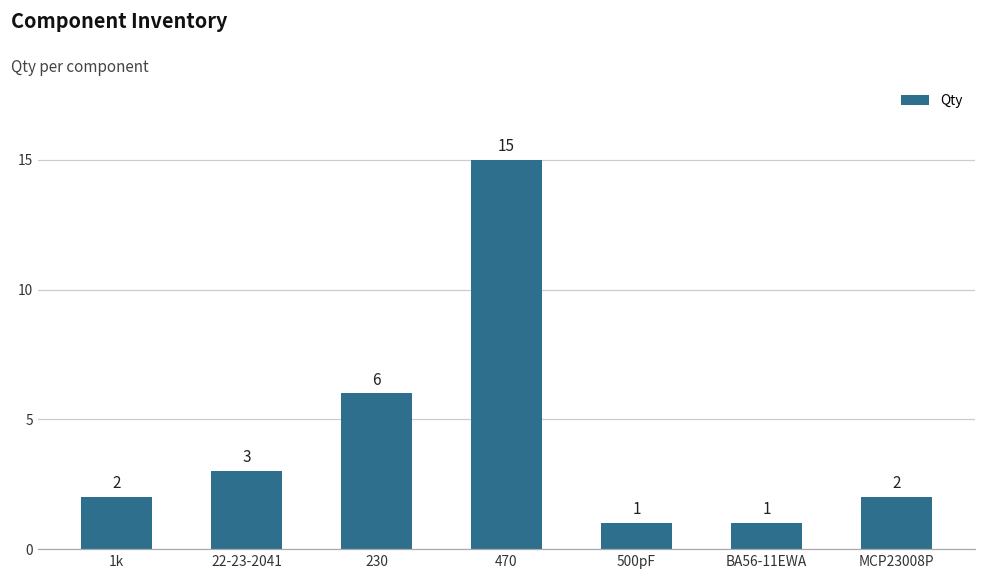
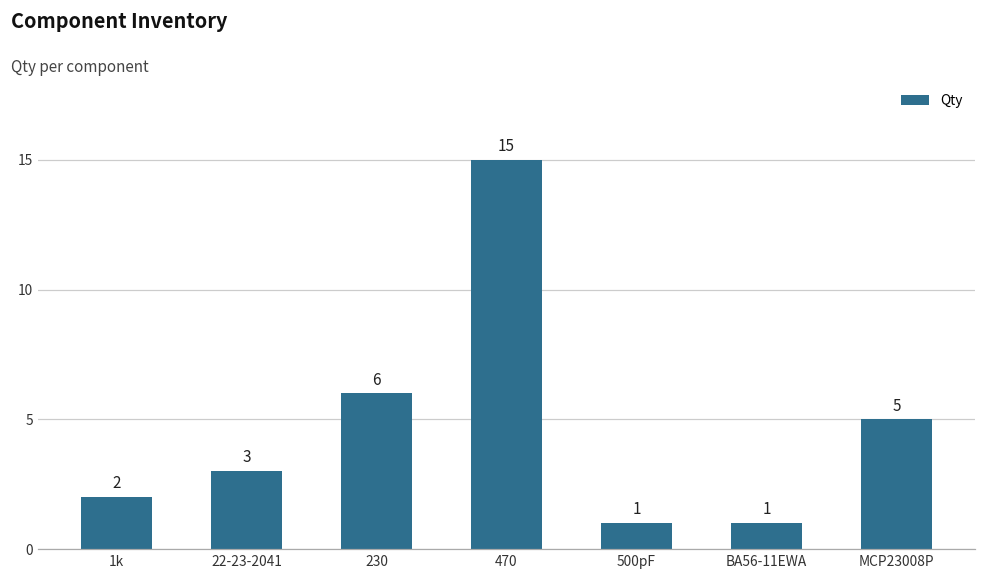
MCP23008P: 2 -> 5
